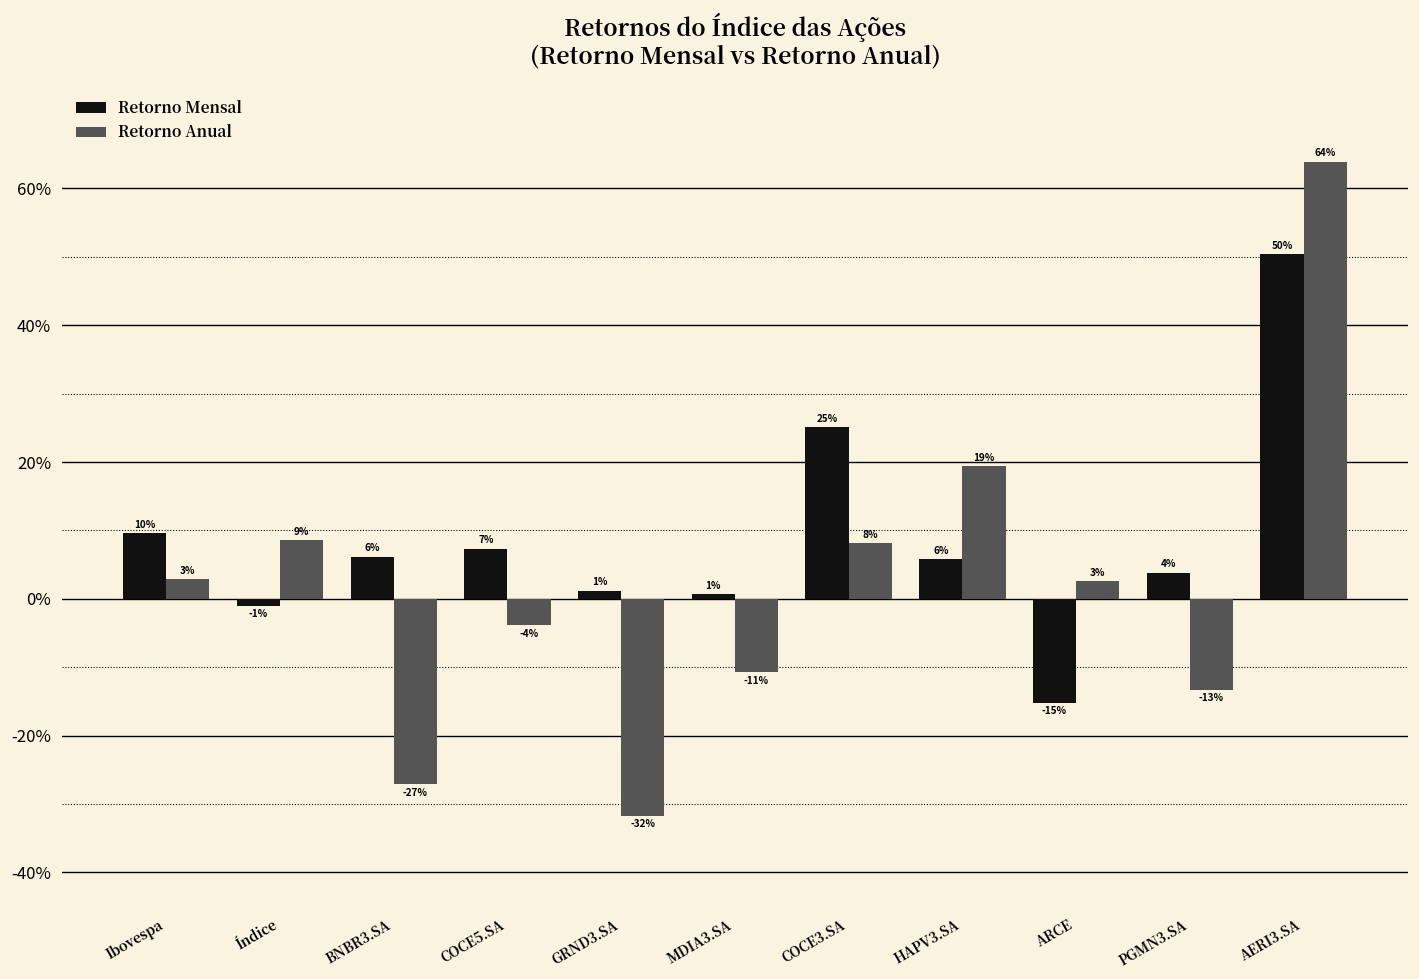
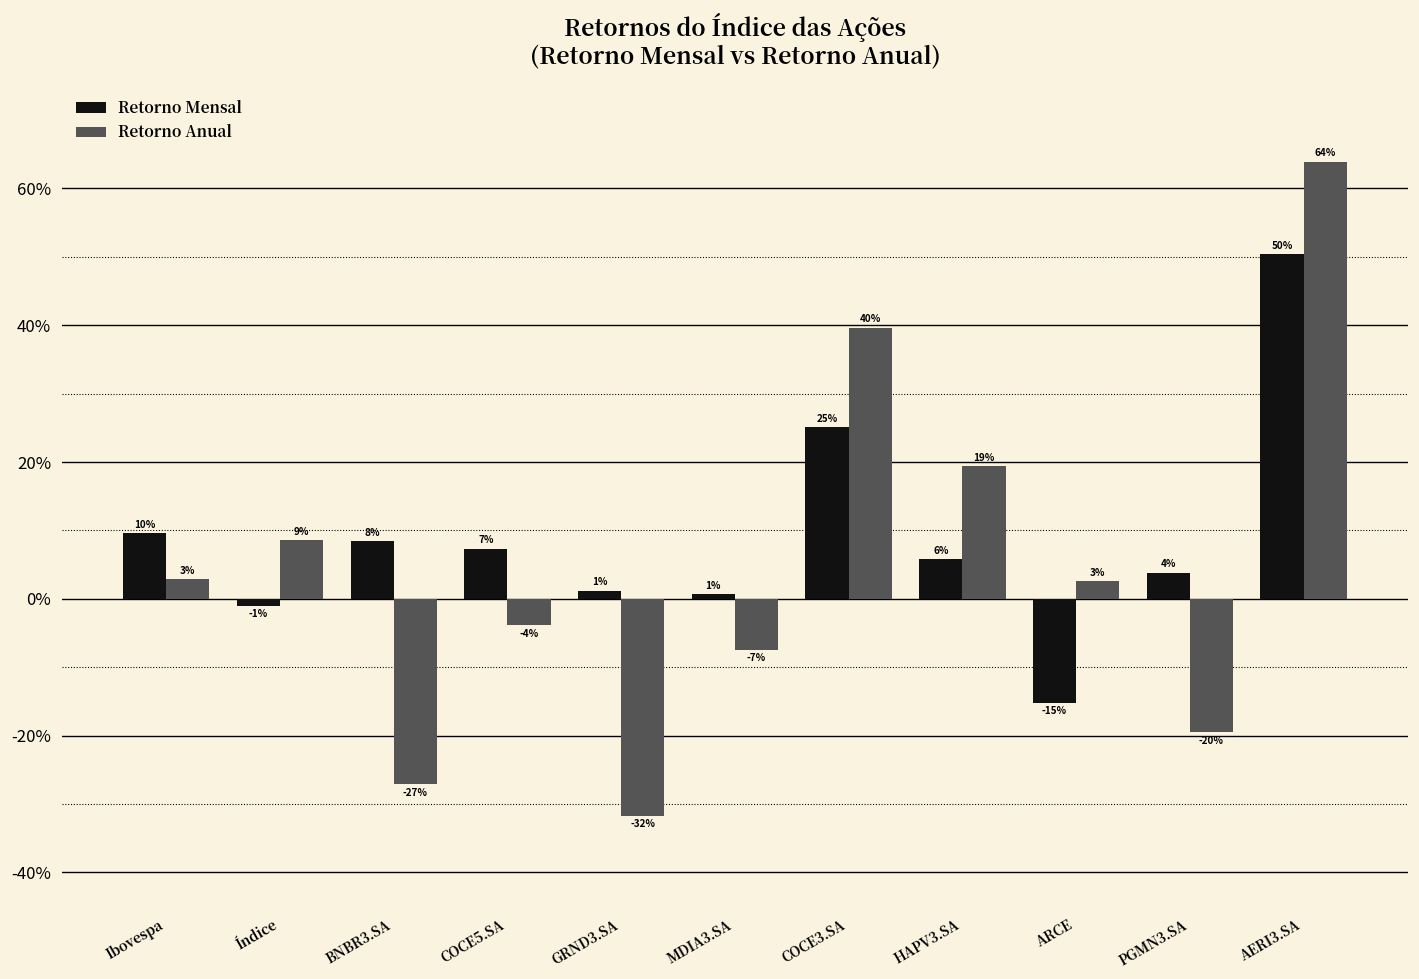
Retorno Mensal, BNBR3.SA: 6% -> 8%
Retorno Anual, MDIA3.SA: -11% -> -7%
Retorno Anual, COCE3.SA: 8% -> 40%
Retorno Anual, PGMN3.SA: -13% -> -20%
